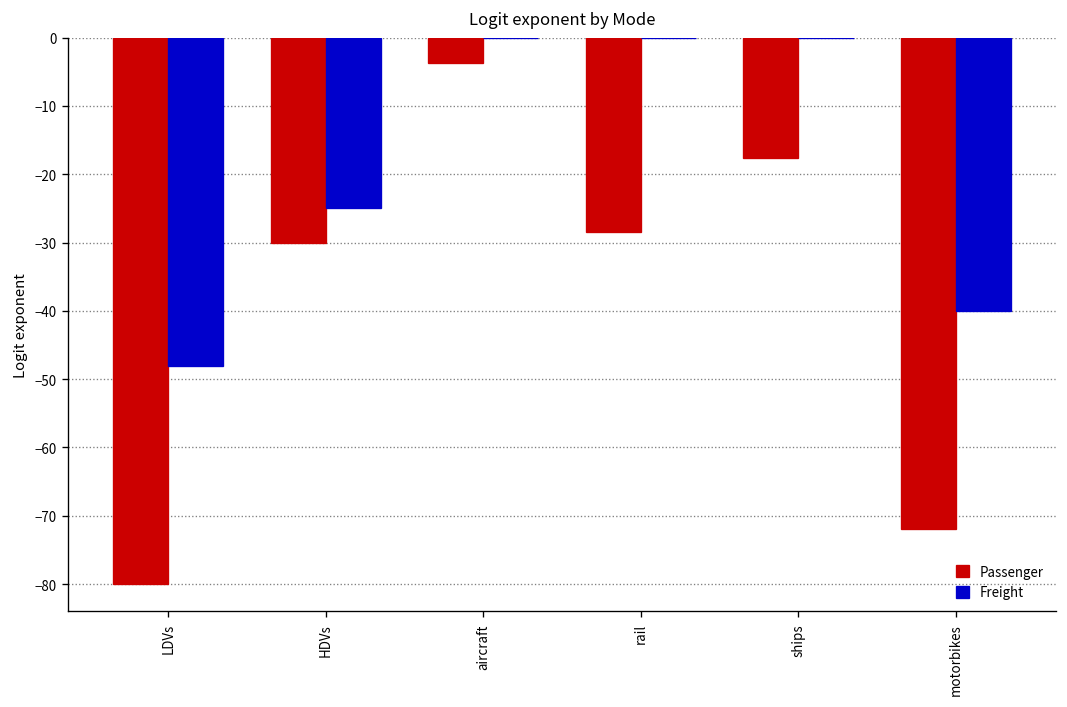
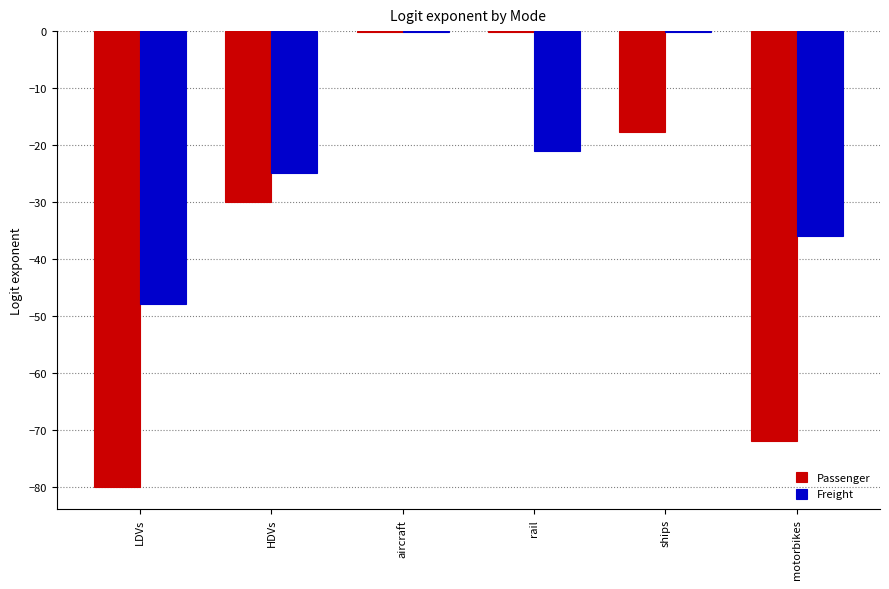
Passenger, aircraft: -4 -> 0
Passenger, rail: -28 -> 0
Freight, rail: 0 -> -21
Freight, motorbikes: -40 -> -36
